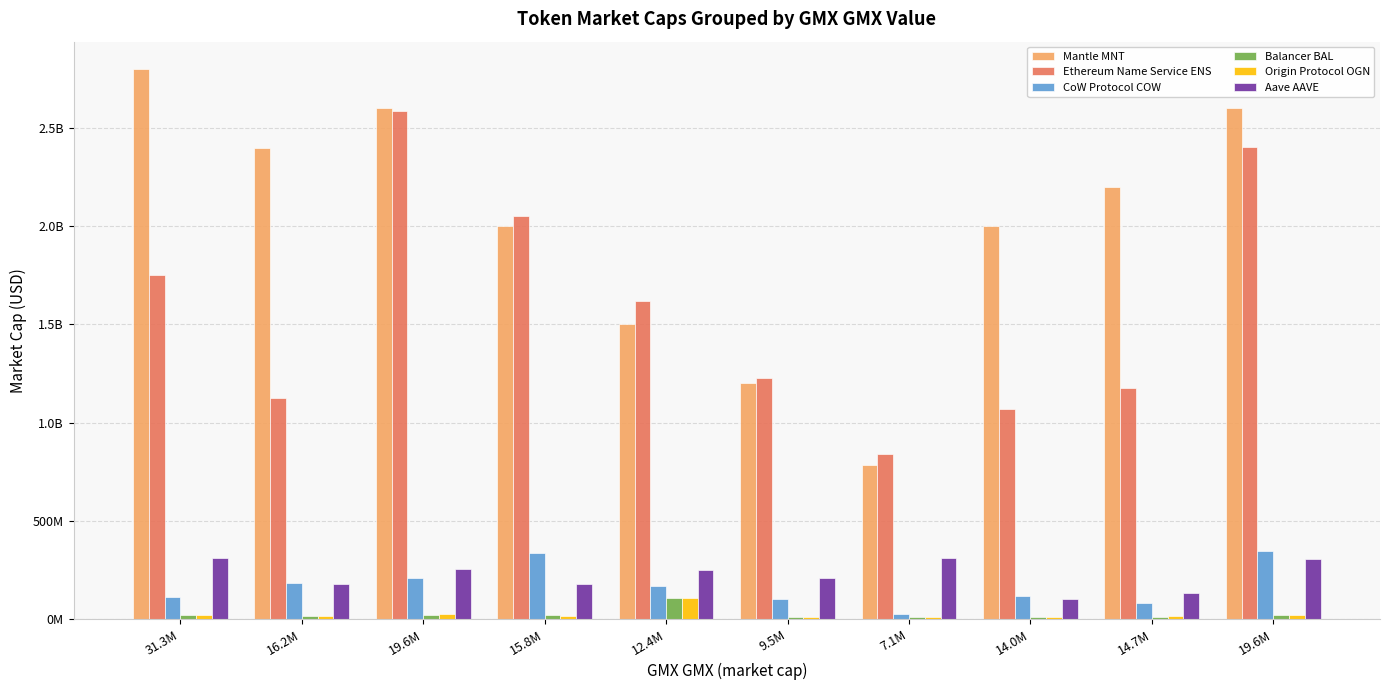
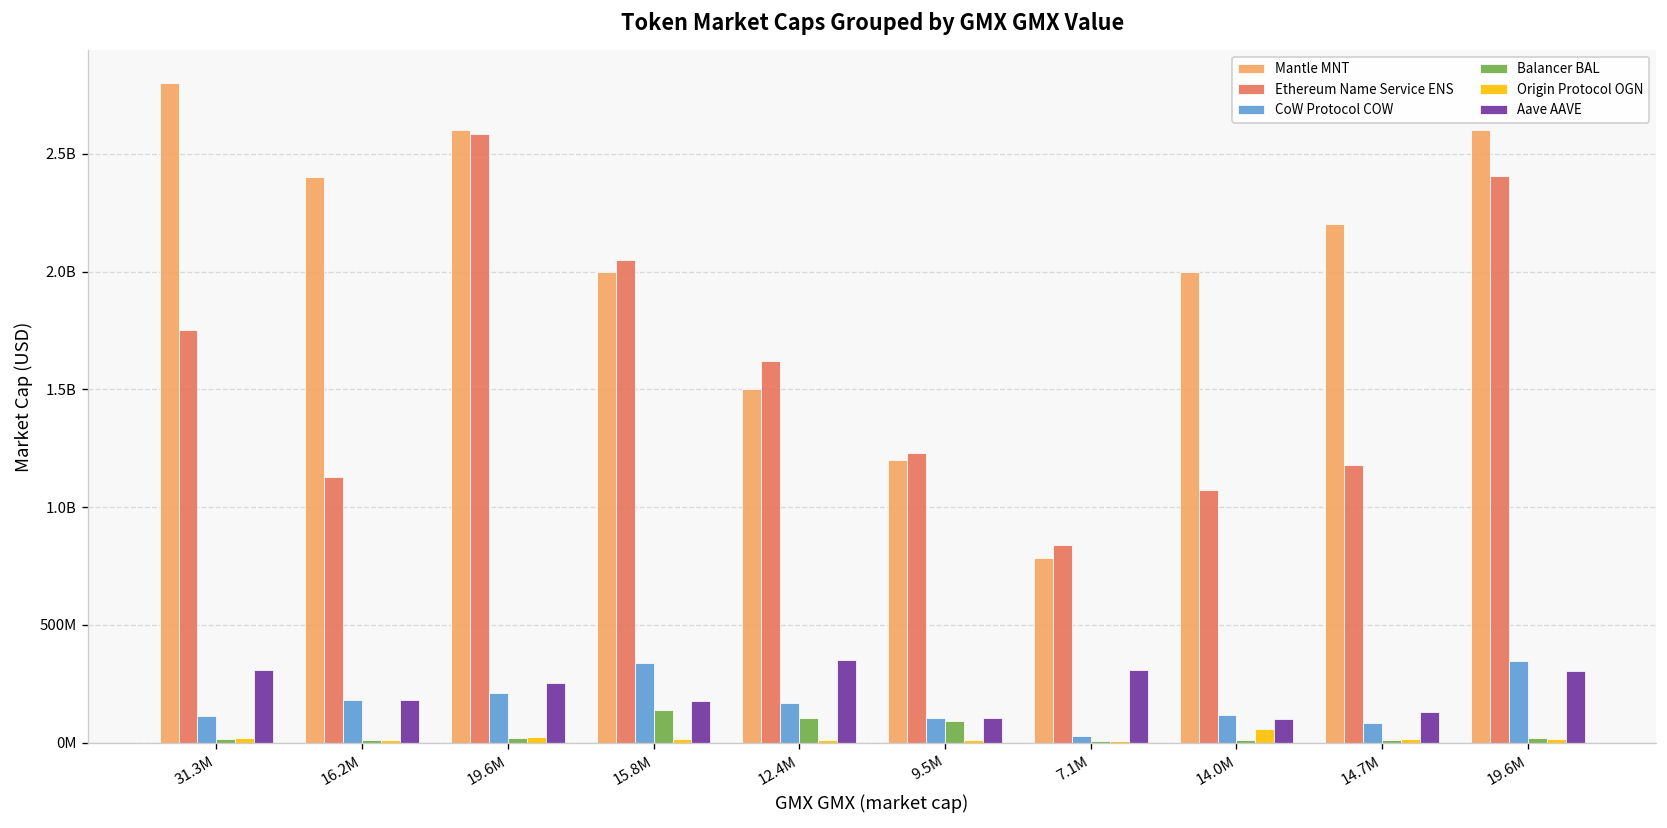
Balancer BAL, 15.8M: 20000000 -> 140000000
Origin Protocol OGN, 12.4M: 110000000 -> 10000000
Aave AAVE, 12.4M: 250000000 -> 350000000
Balancer BAL, 9.5M: 10000000 -> 90000000
Aave AAVE, 9.5M: 210000000 -> 110000000
Origin Protocol OGN, 14.0M: 10000000 -> 60000000
